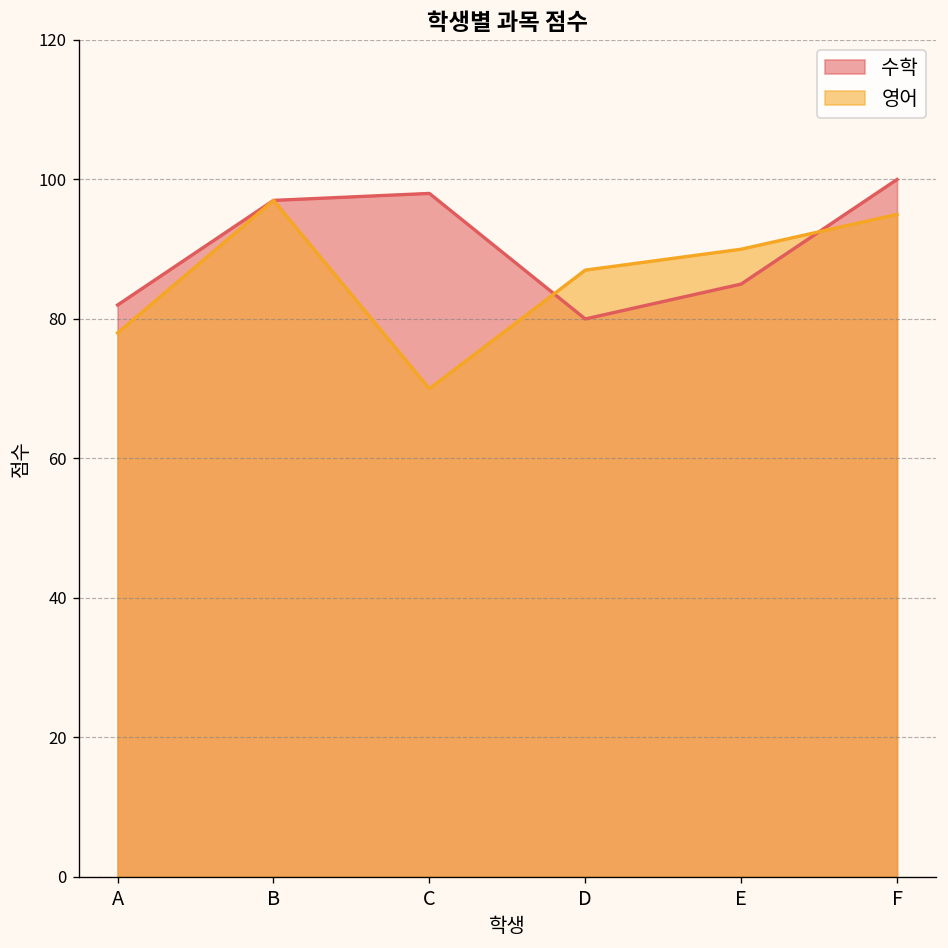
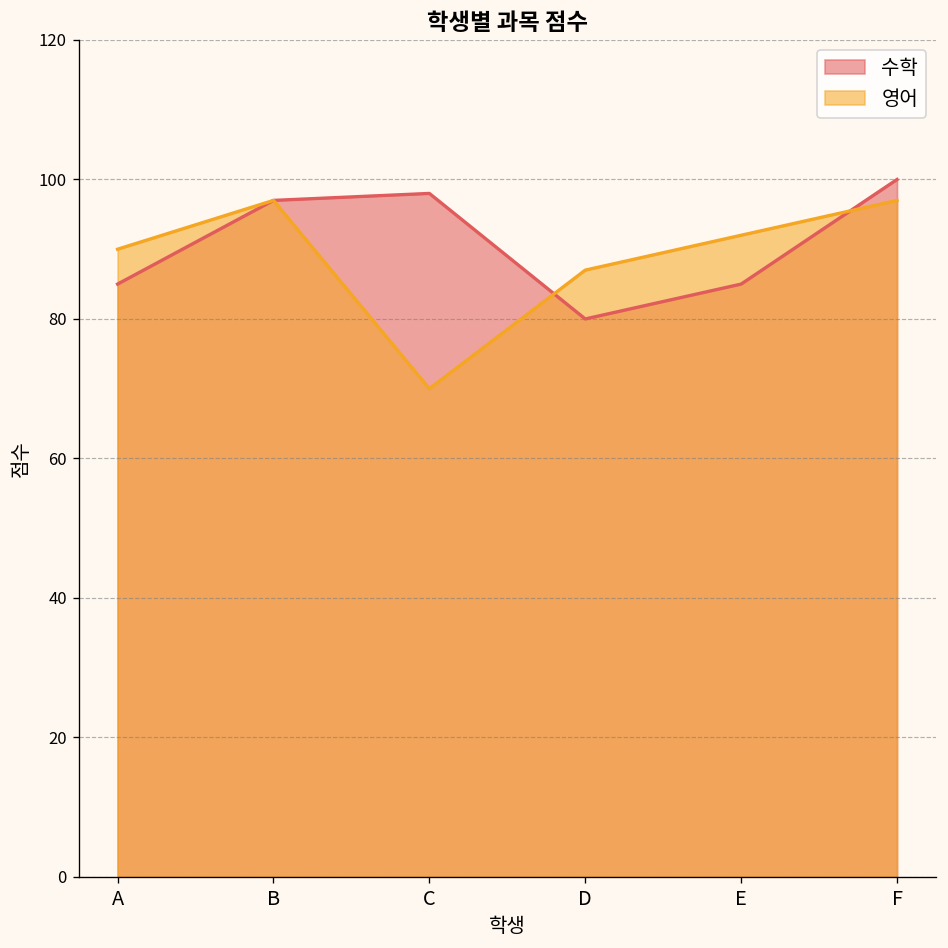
수학, A: 82 -> 85
영어, A: 78 -> 90
영어, E: 90 -> 92
영어, F: 95 -> 97
